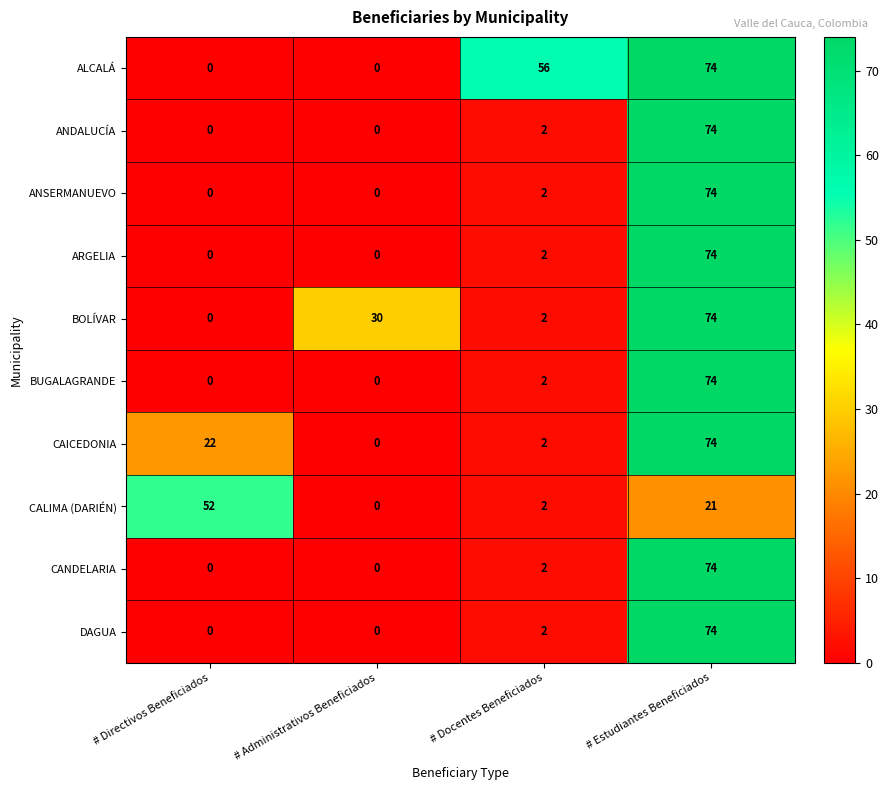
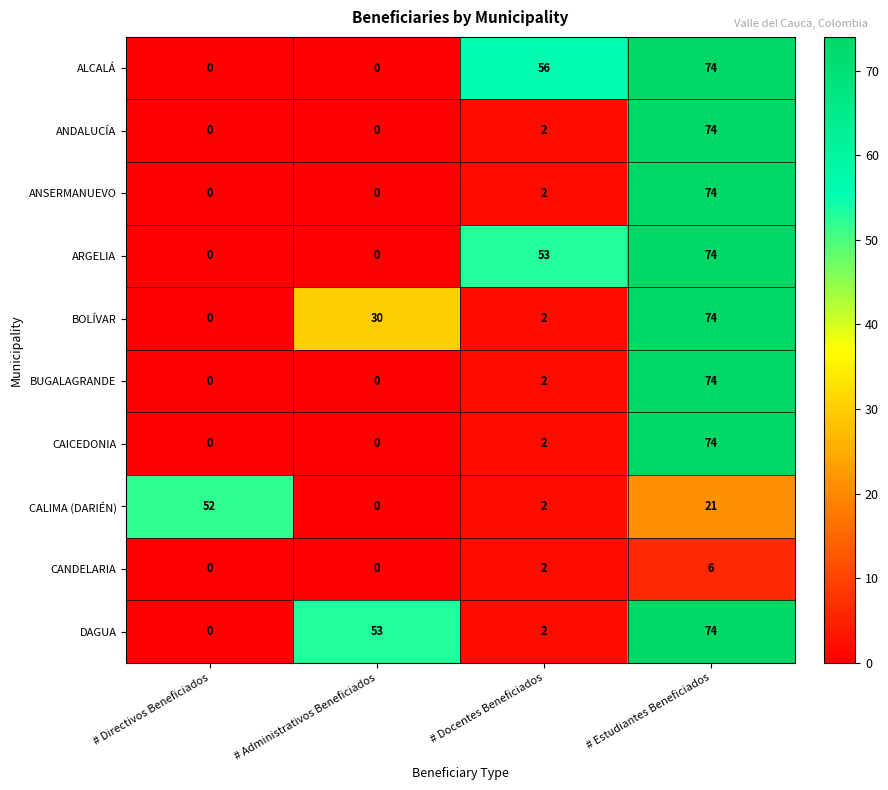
ARGELIA, # Docentes Beneficiados: 2 -> 53
CAICEDONIA, # Directivos Beneficiados: 22 -> 0
CANDELARIA, # Estudiantes Beneficiados: 74 -> 6
DAGUA, # Administrativos Beneficiados: 0 -> 53
